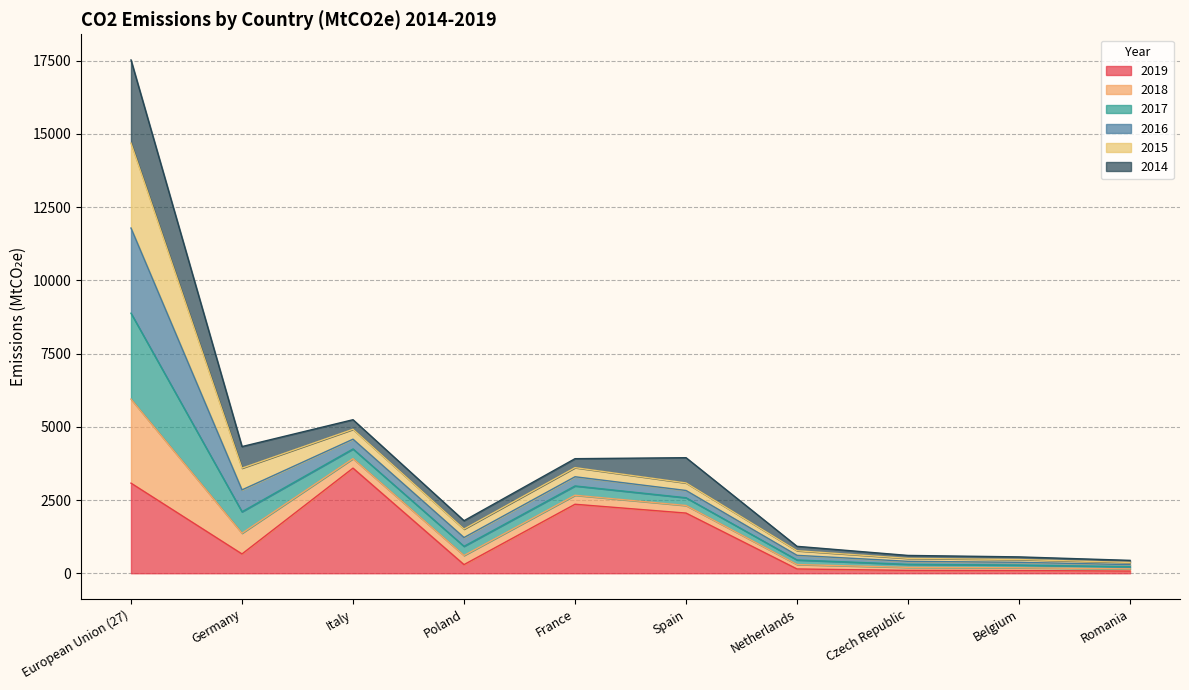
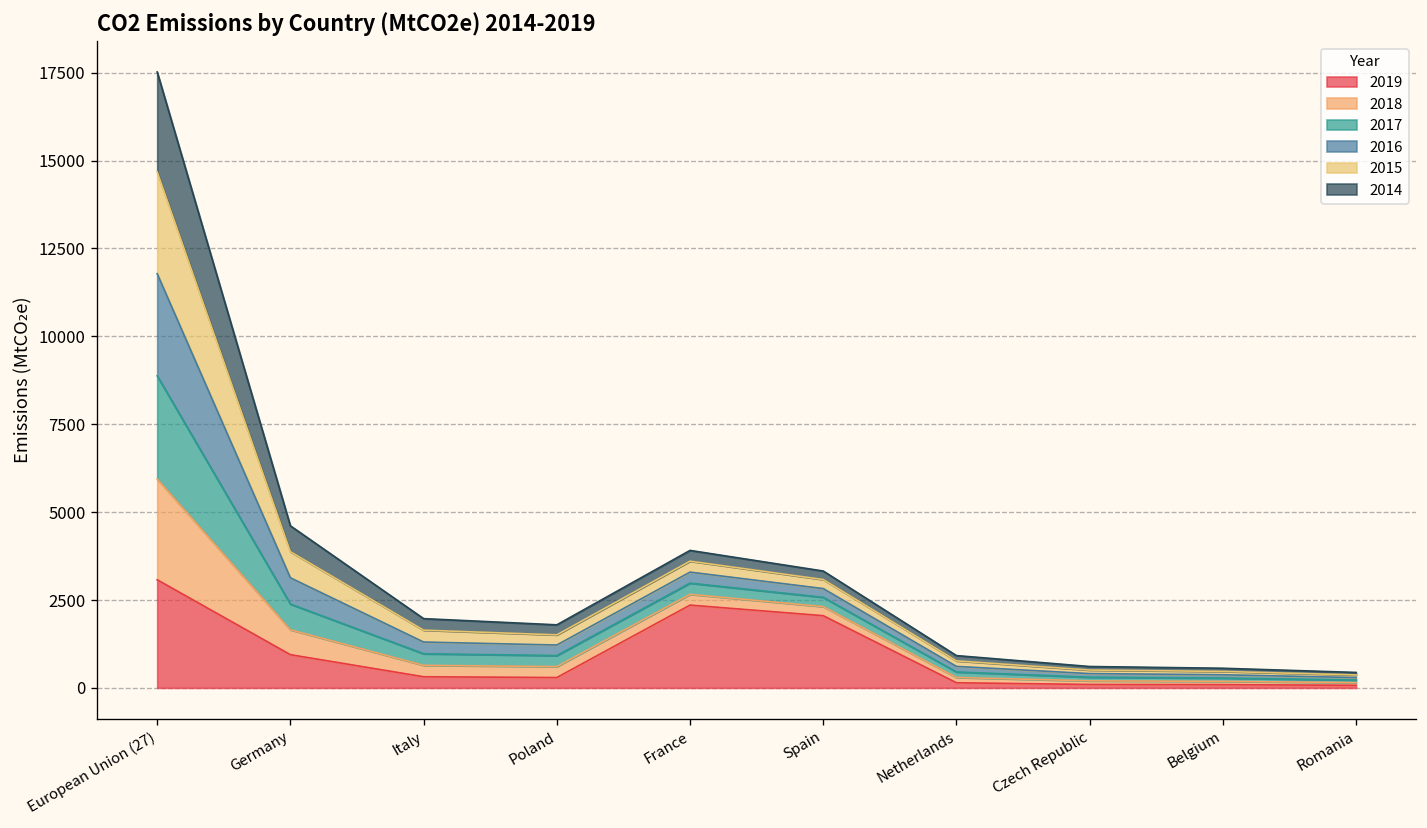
2019, Germany: 700 -> 900
2019, Italy: 3600 -> 300
2014, Spain: 900 -> 200
